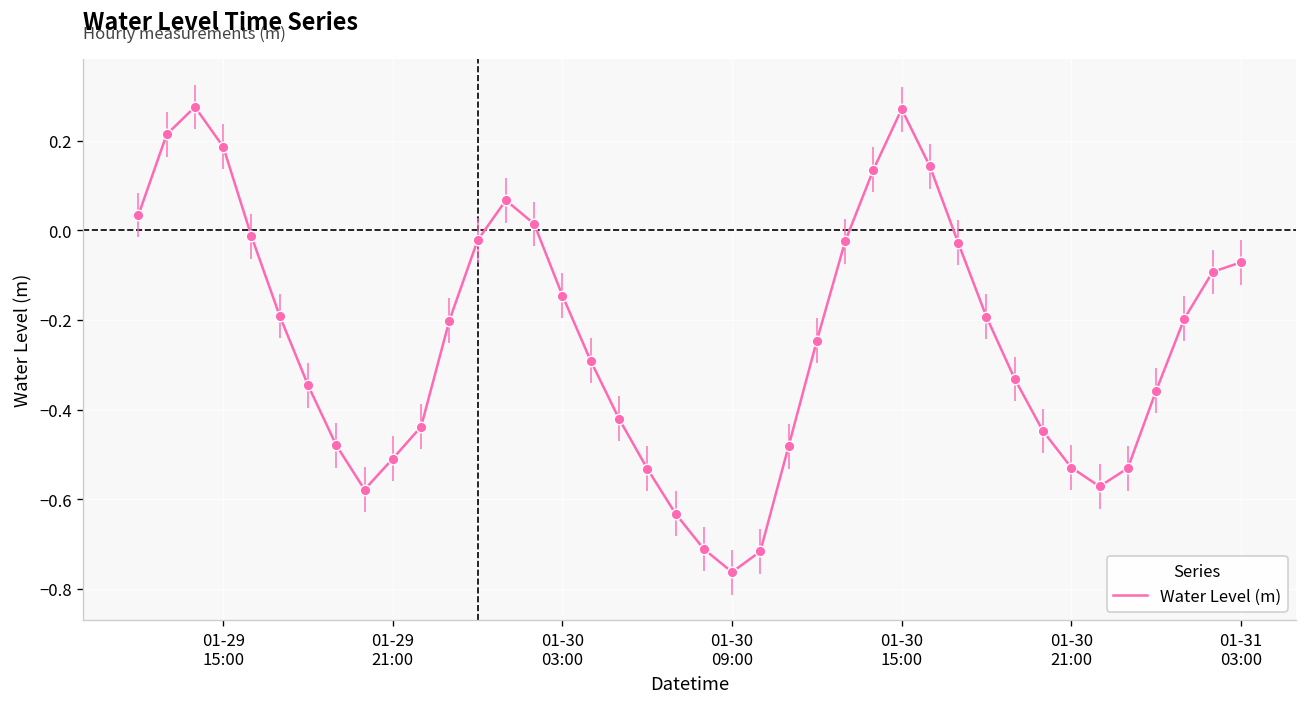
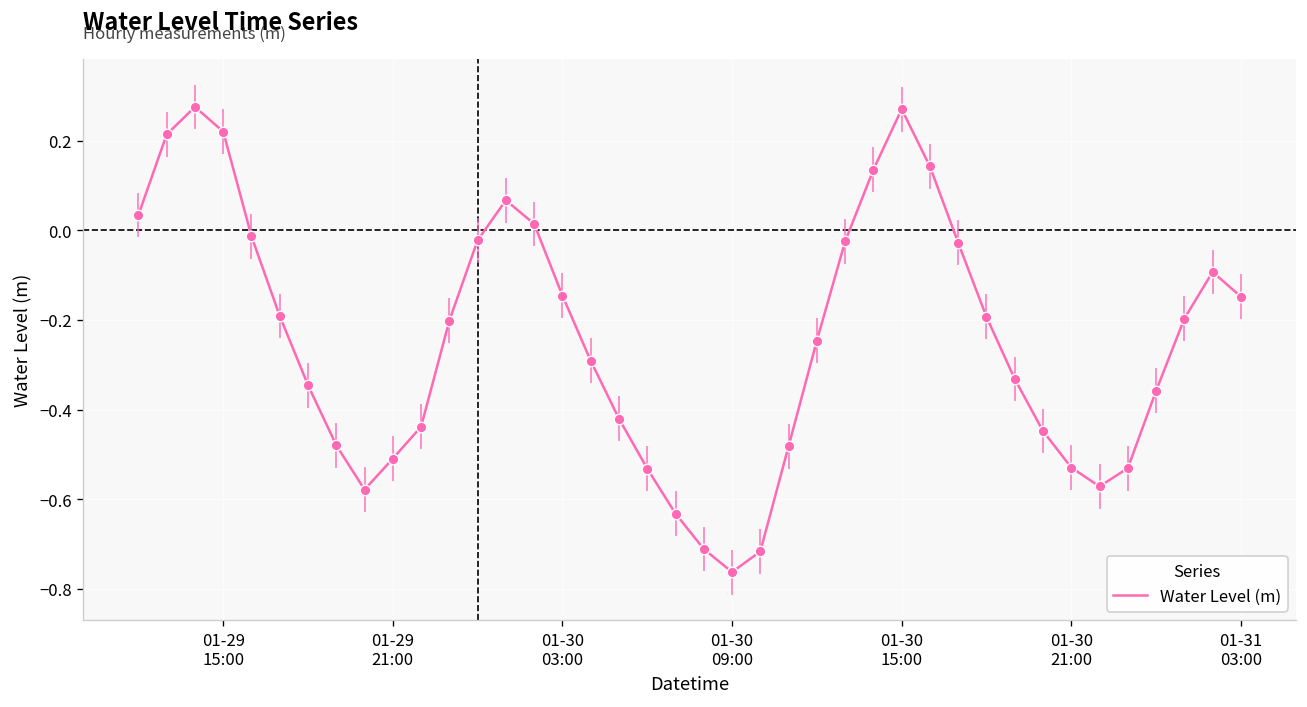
01-29 15:00: 0.19 -> 0.22
01-31 03:00: -0.07 -> -0.15
